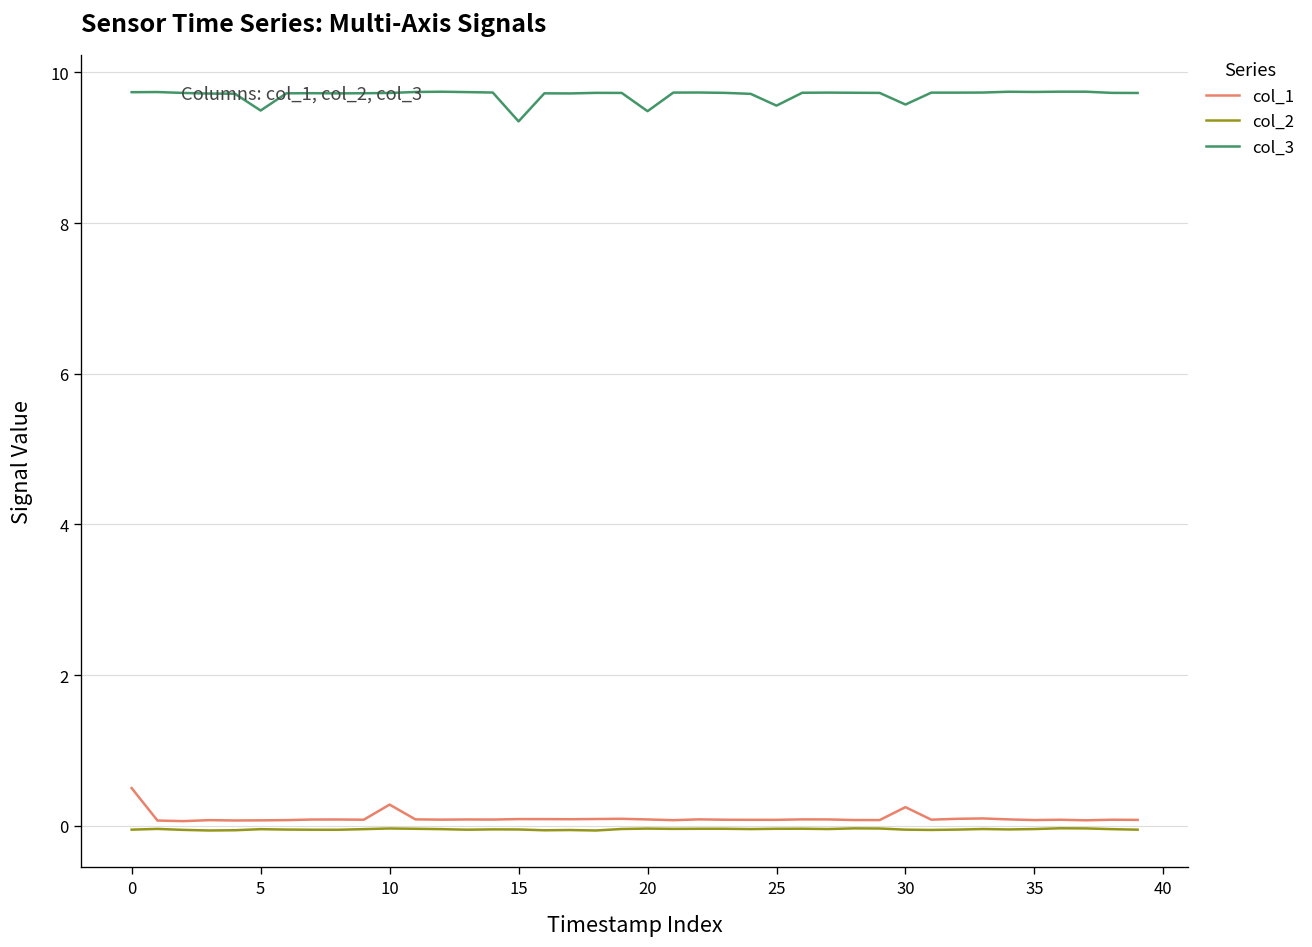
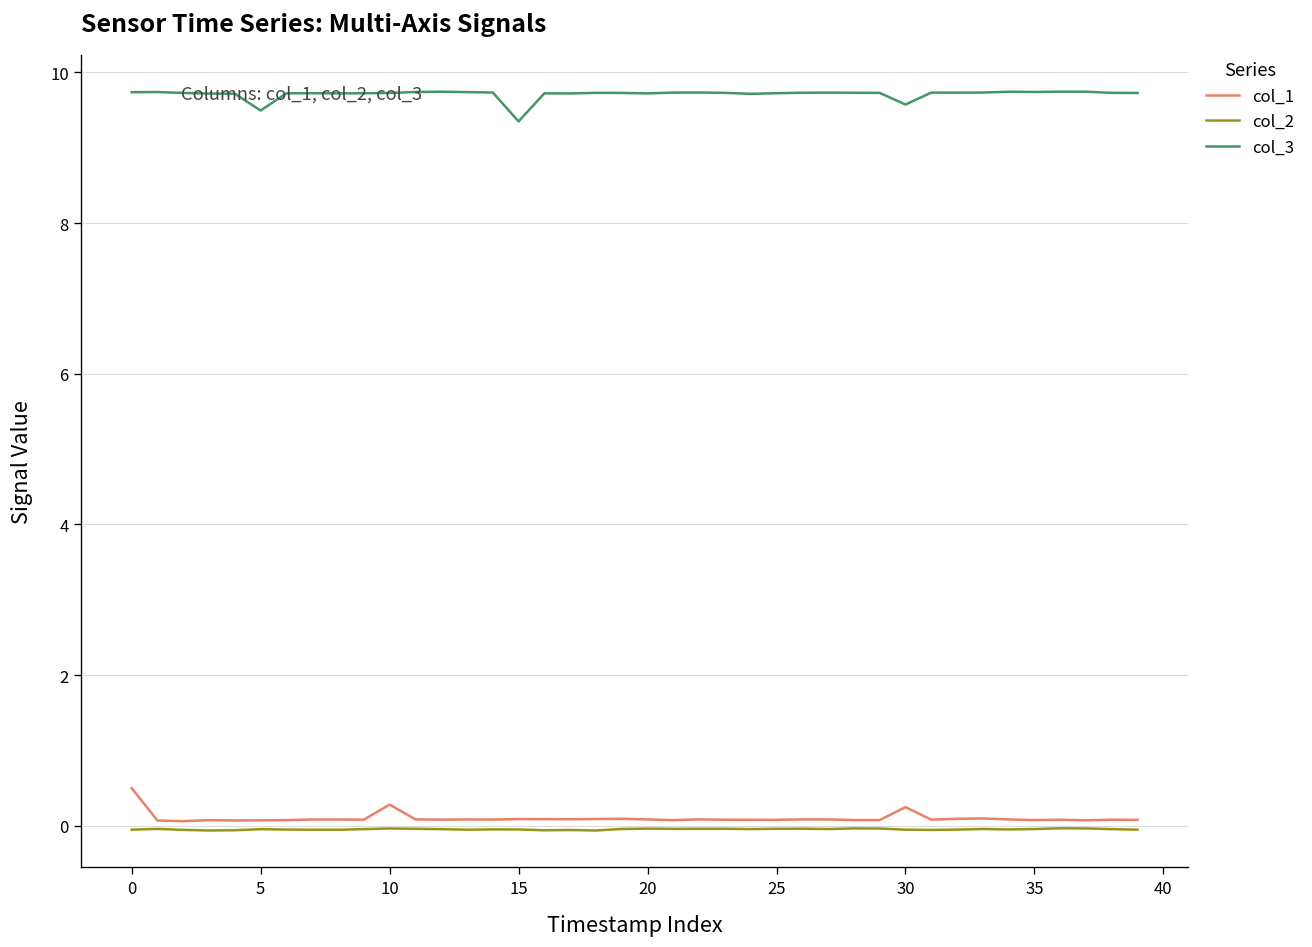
col_3, 20: 9.5 -> 9.7
col_3, 25: 9.6 -> 9.7
